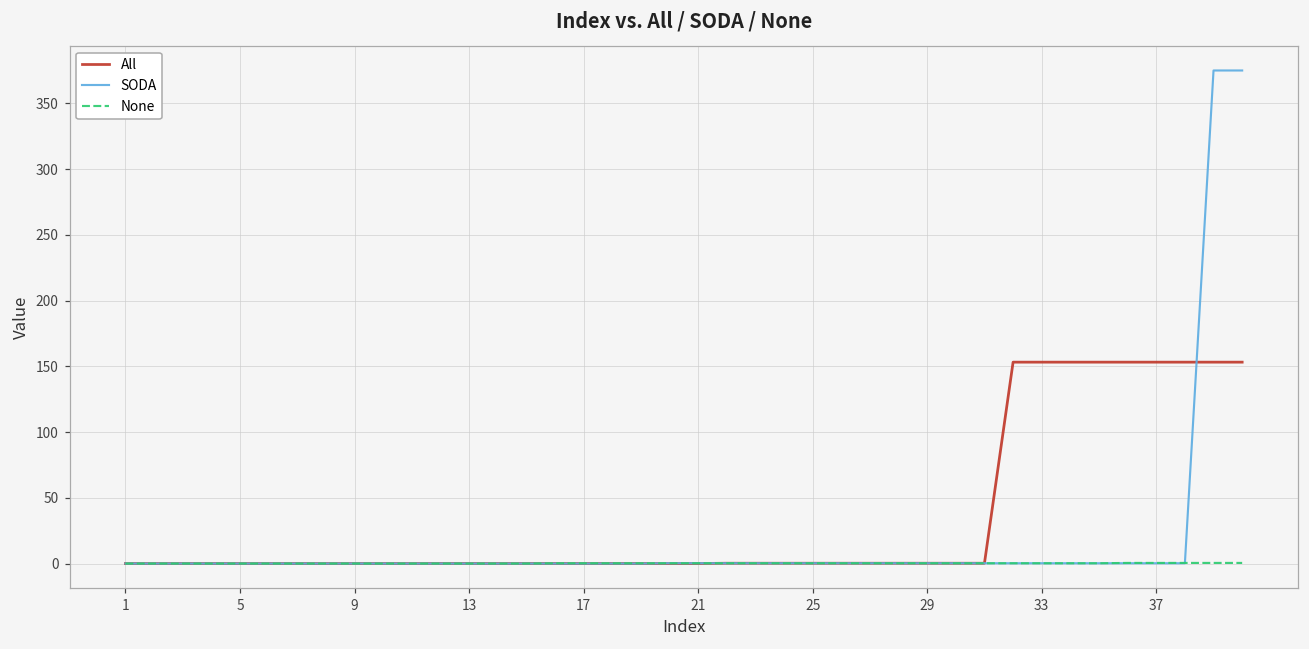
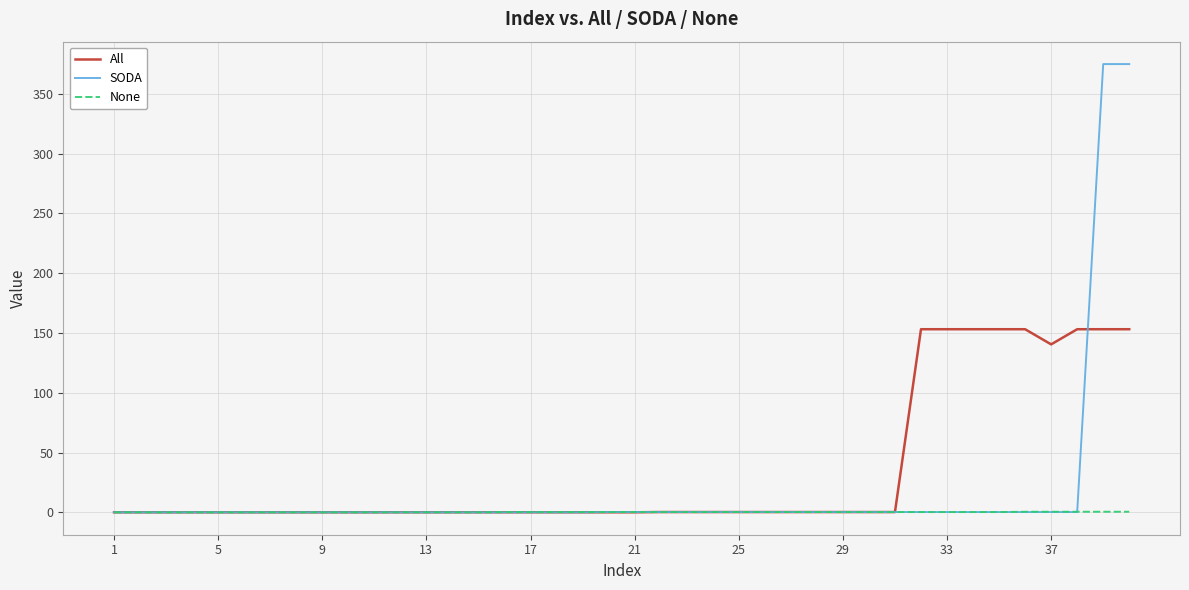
All, 37: 153 -> 140
